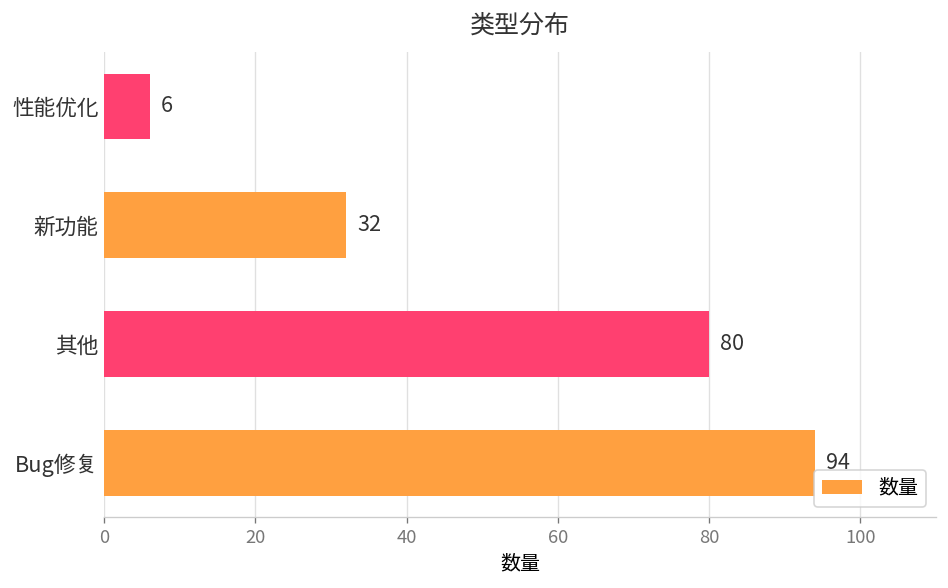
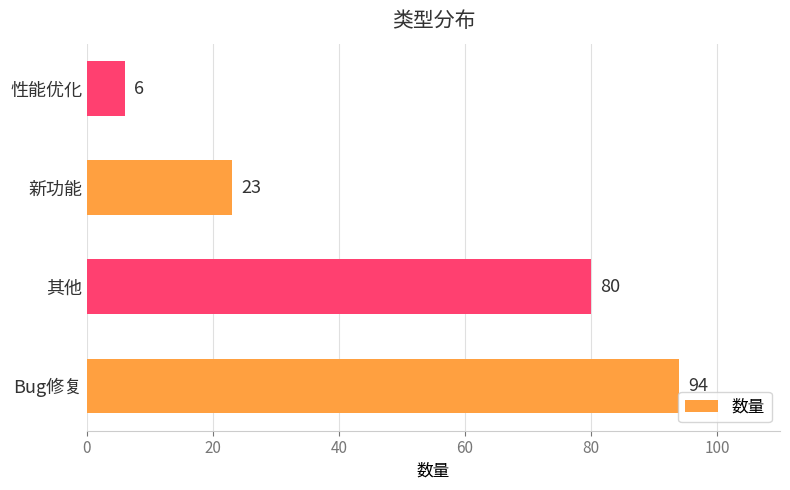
新功能: 32 -> 23
